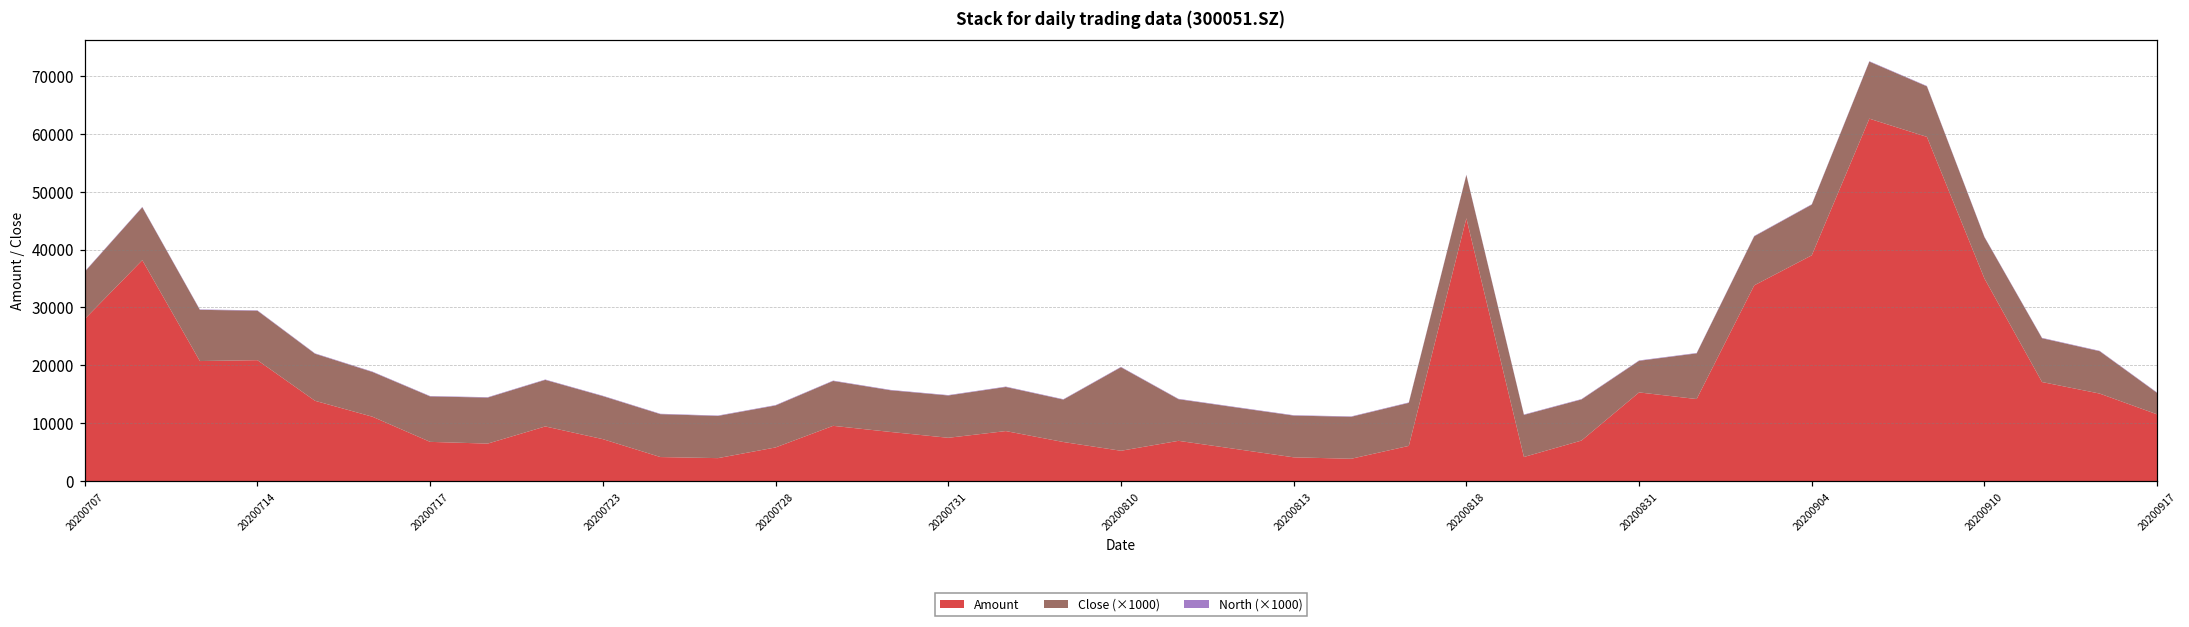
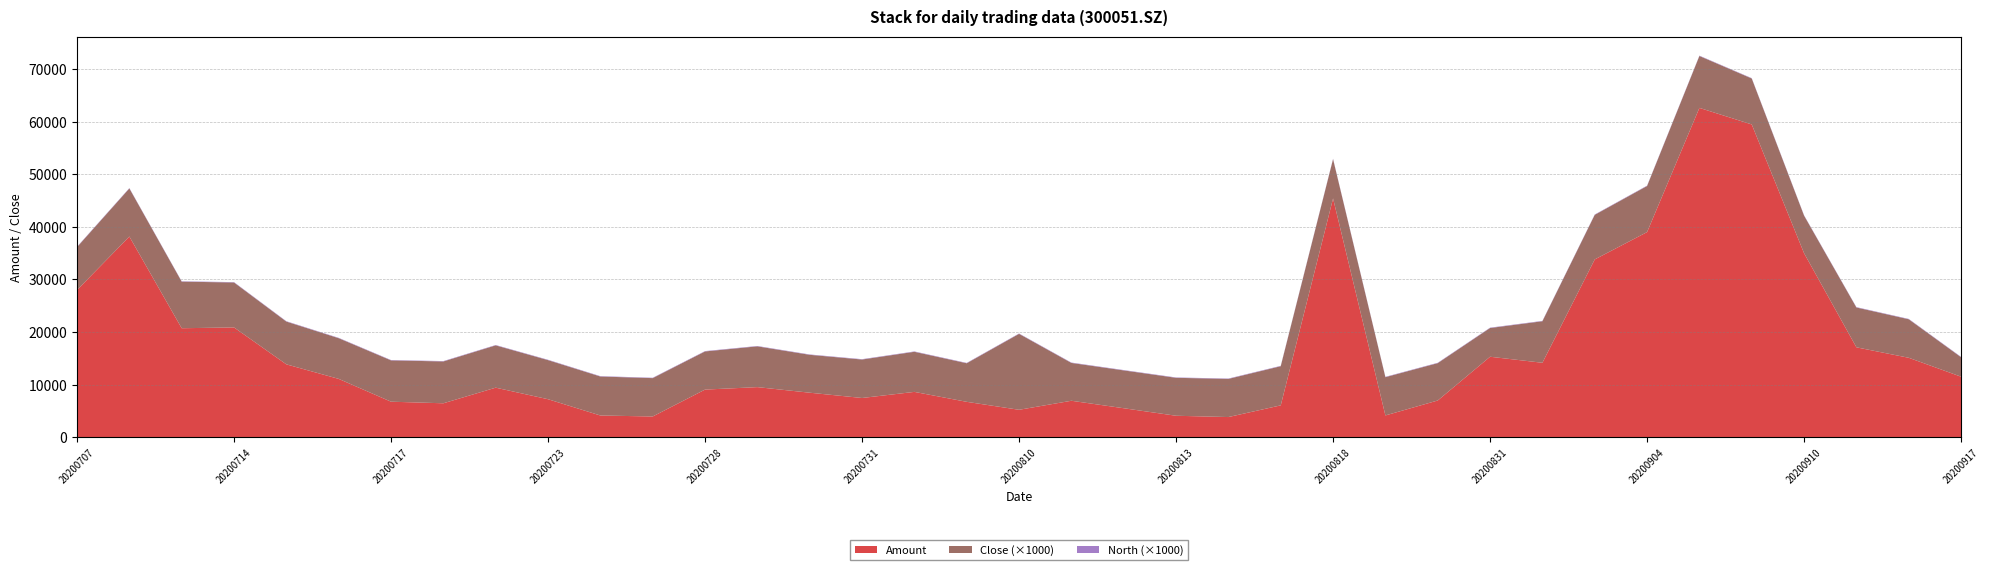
Amount, 20200728: 6000 -> 9000
